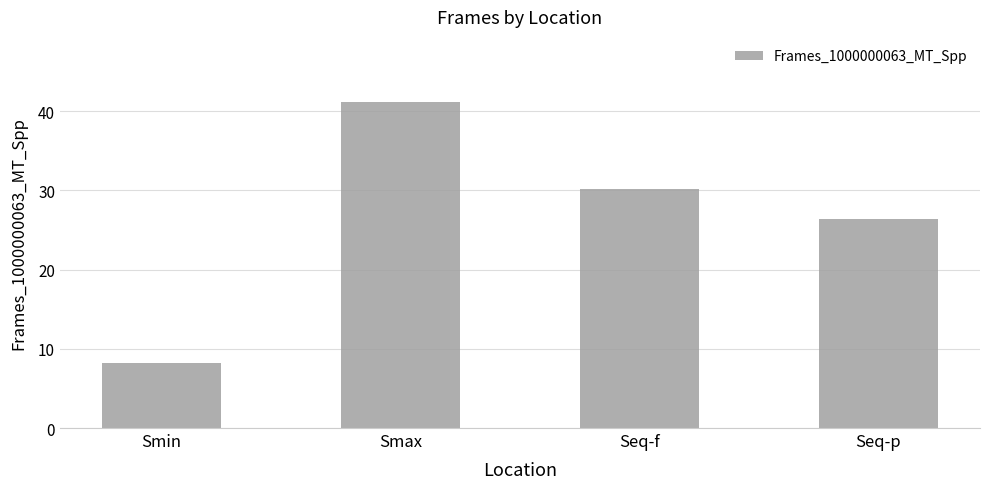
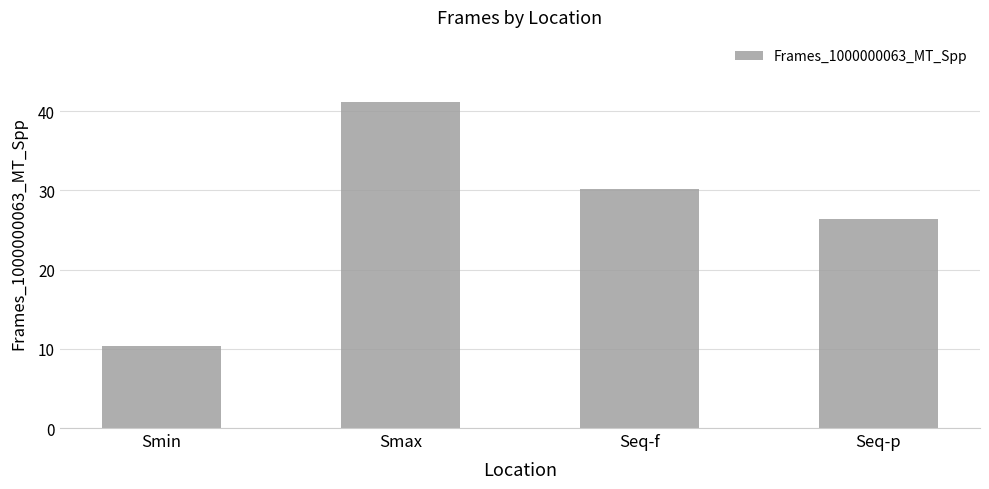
Smin: 8 -> 10
